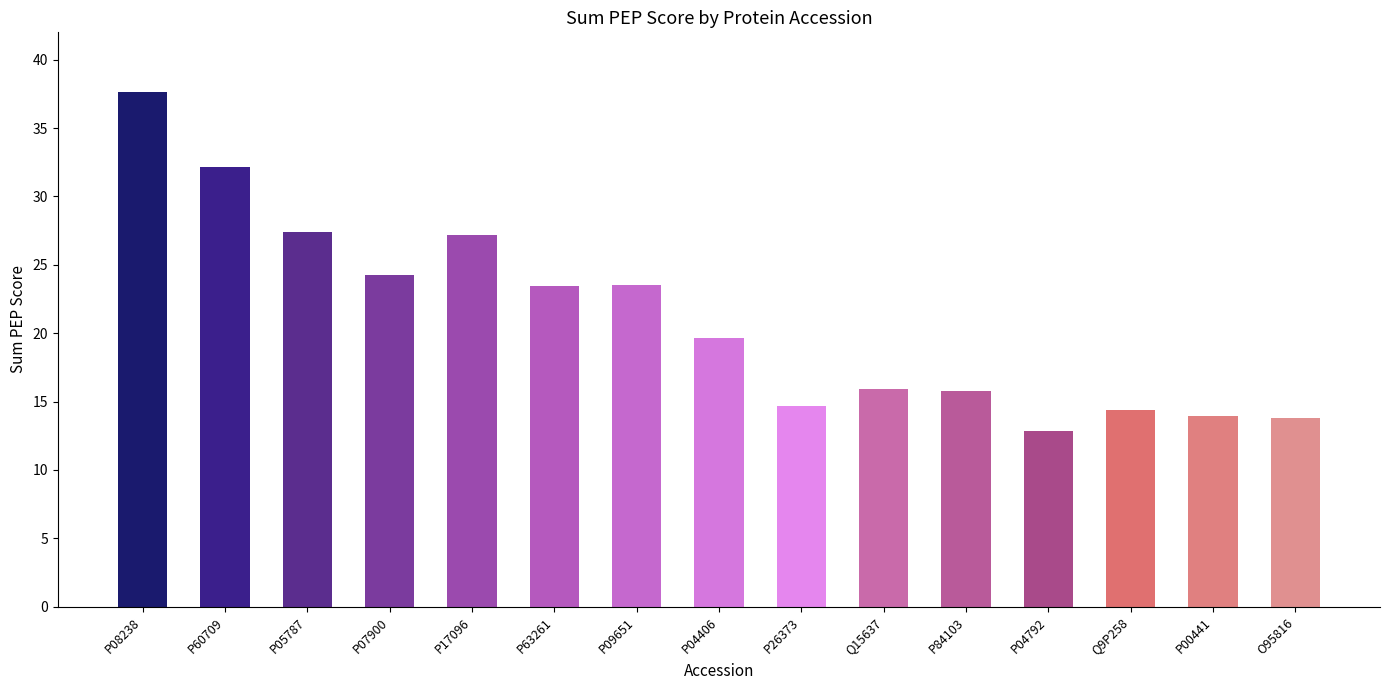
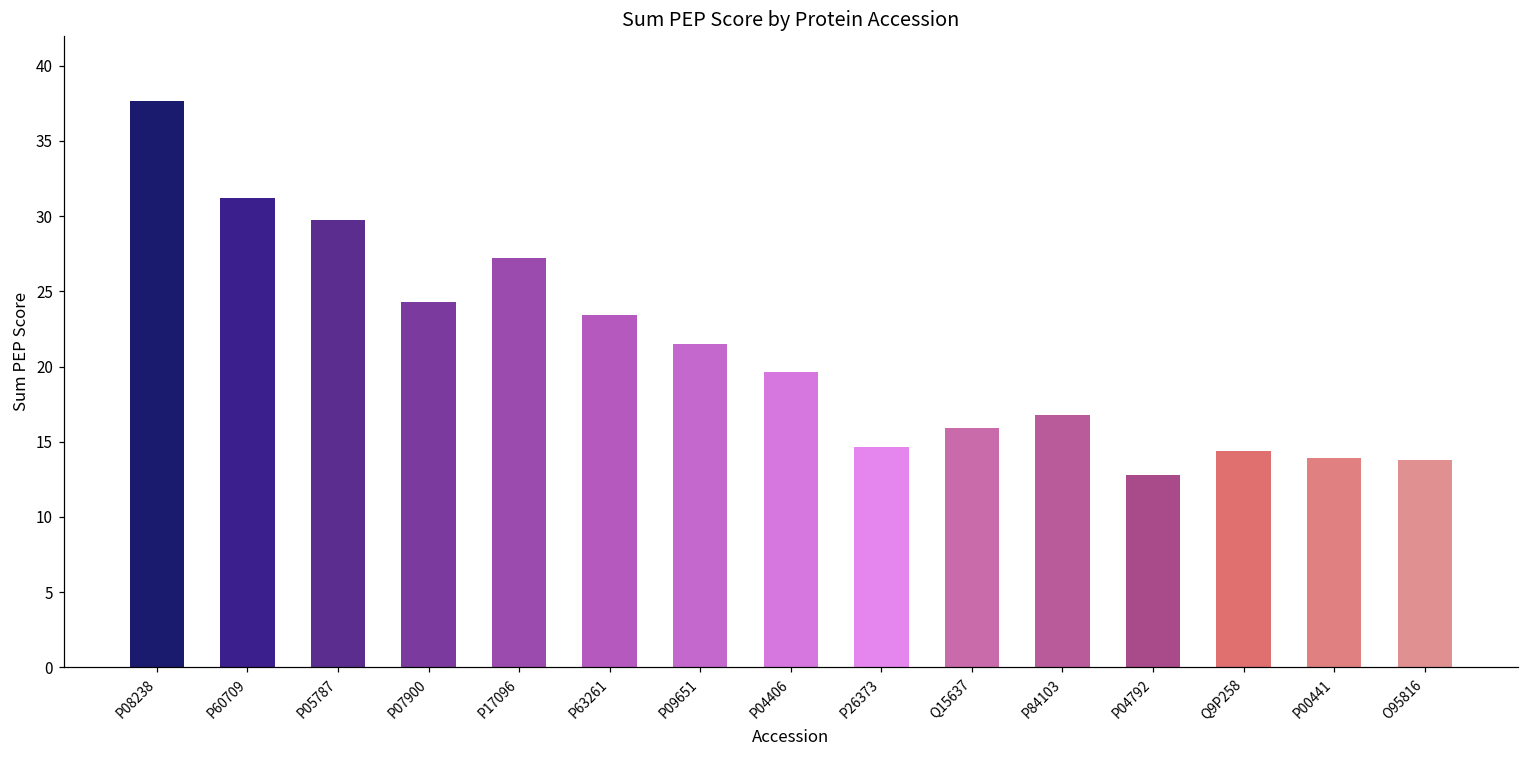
P60709: 32.2 -> 31.2
P05787: 27.4 -> 29.8
P09651: 23.5 -> 21.5
P84103: 15.7 -> 16.8
